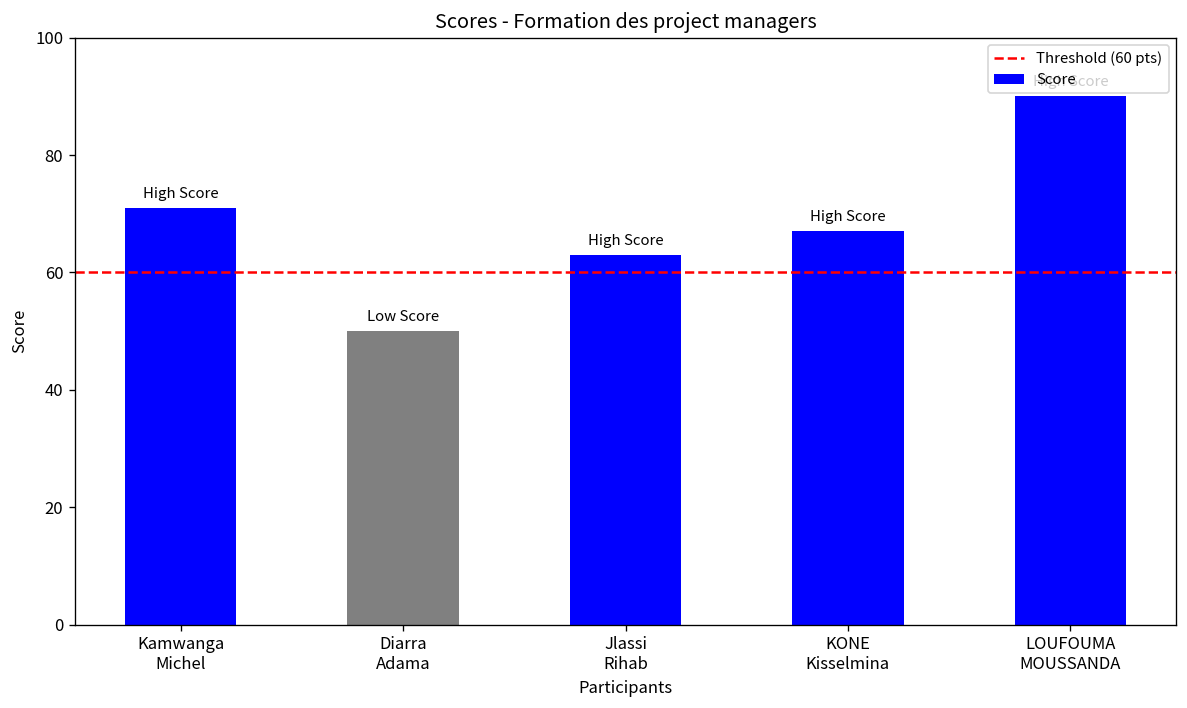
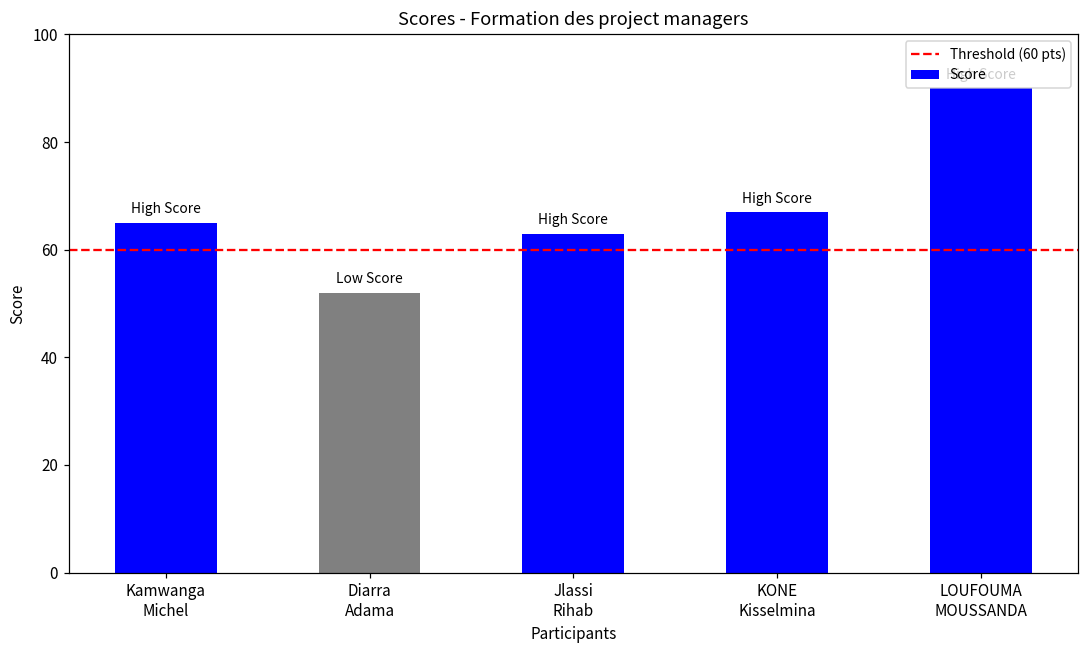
Kamwanga Michel: 71 -> 65
Diarra Adama: 50 -> 52
